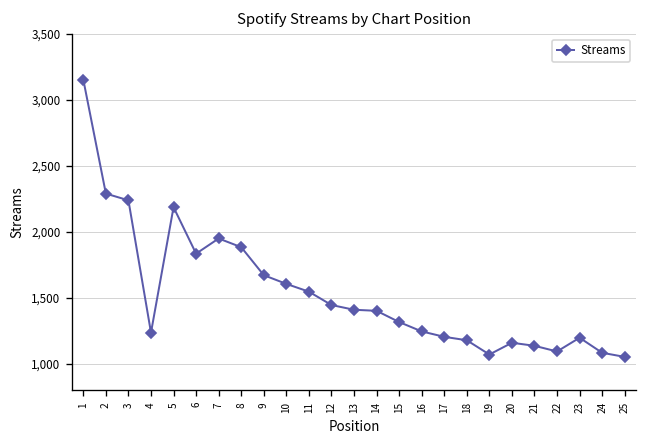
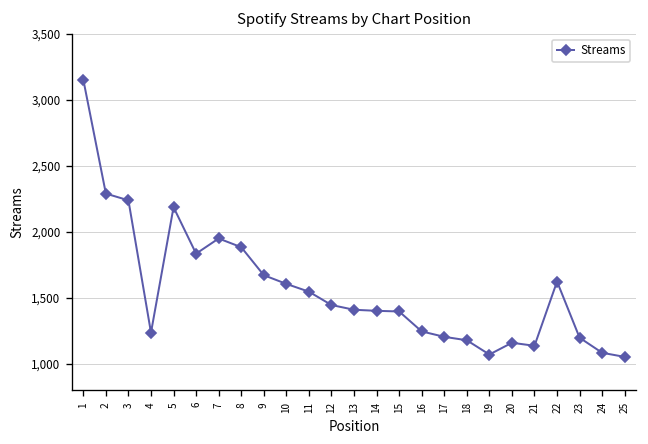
15: 1,320 -> 1,400
22: 1,100 -> 1,630
